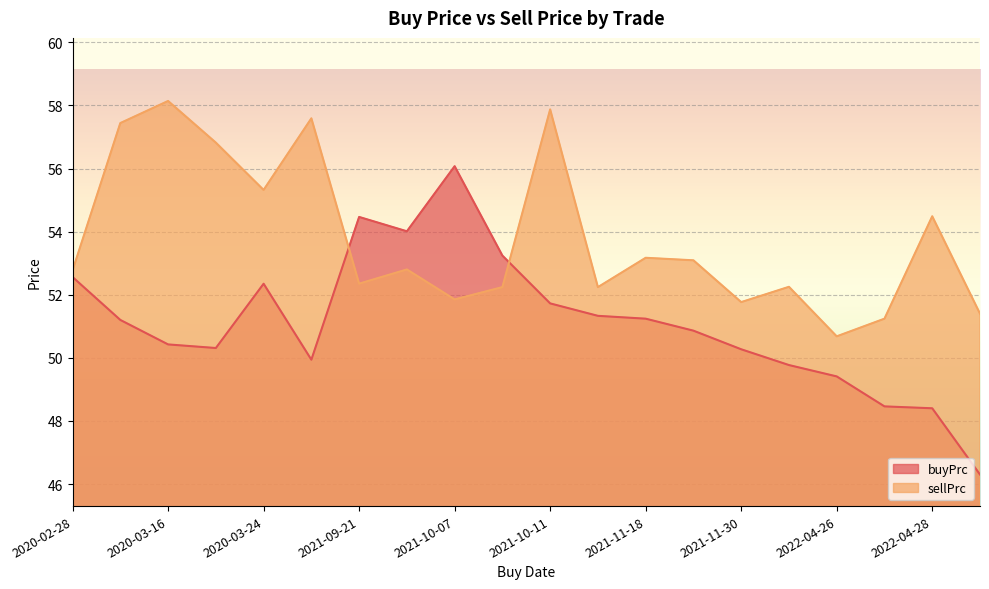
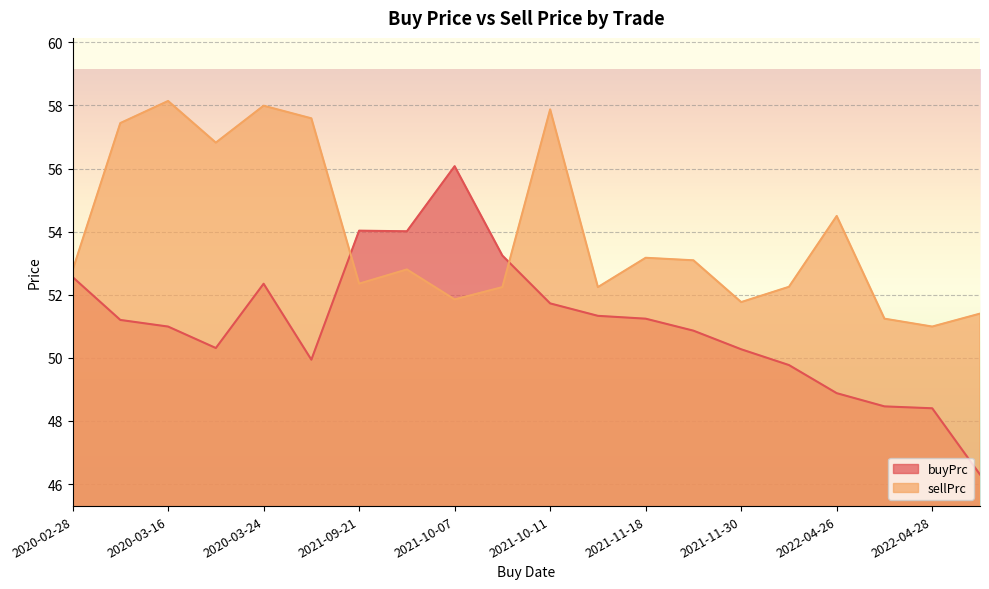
buyPrc, 2020-03-16: 50.4 -> 51.0
sellPrc, 2020-03-24: 55.3 -> 58.0
buyPrc, 2021-09-21: 54.5 -> 54.0
buyPrc, 2022-04-26: 49.4 -> 48.9
sellPrc, 2022-04-26: 50.7 -> 54.5
sellPrc, 2022-04-28: 54.5 -> 51.0
